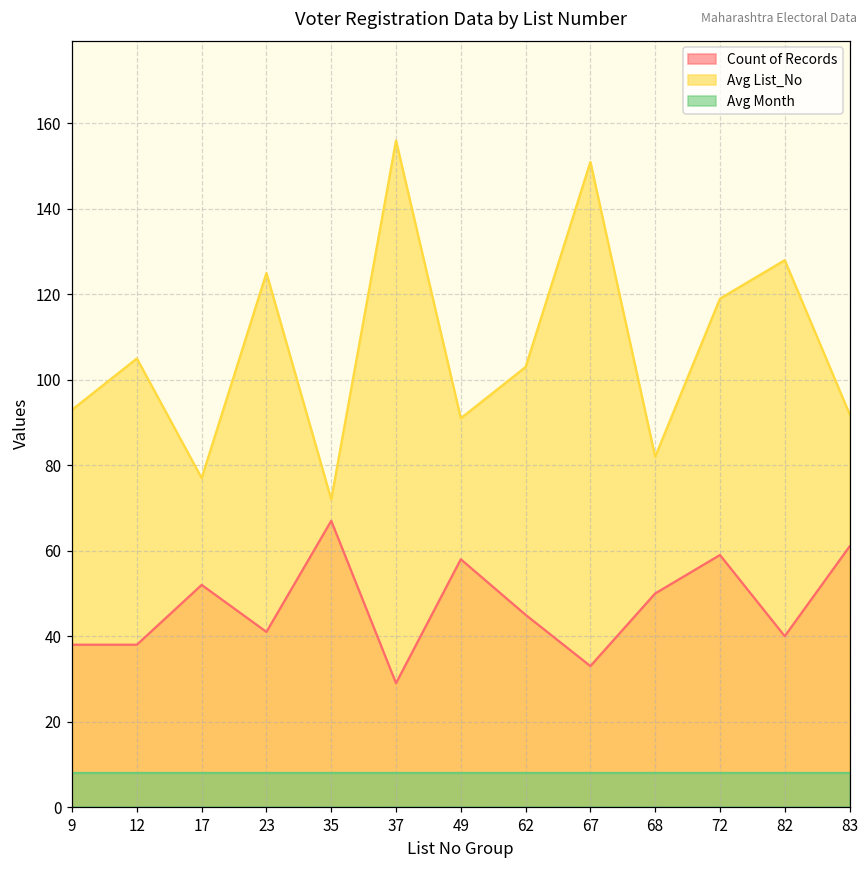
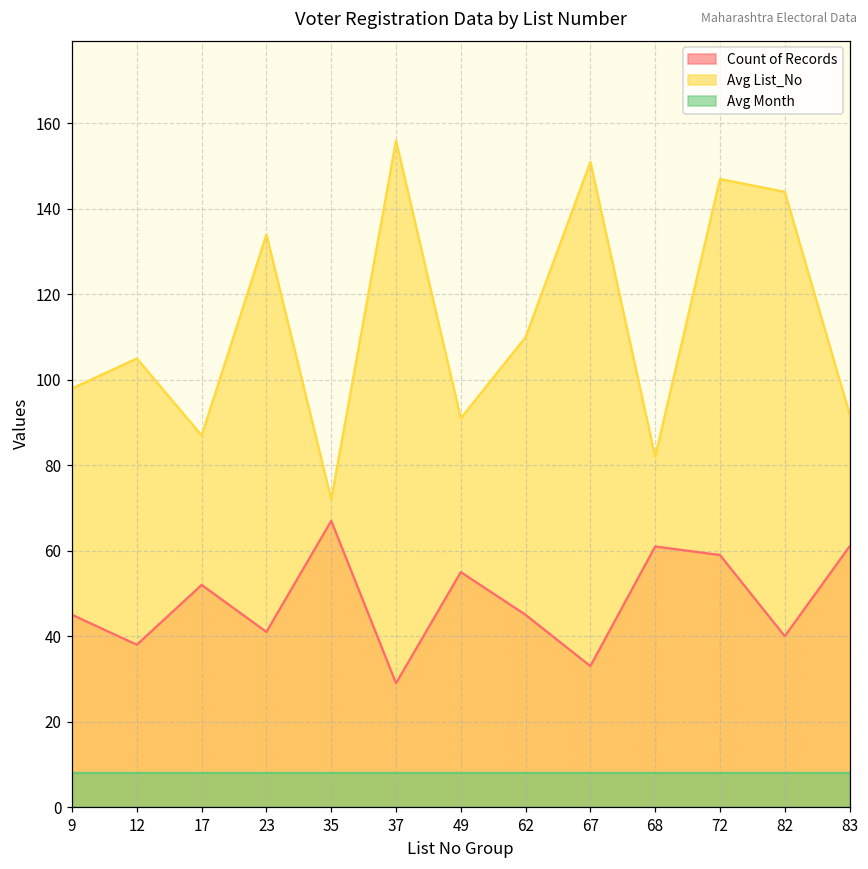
Count of Records, 9: 38 -> 45
Avg List_No, 9: 93 -> 98
Avg List_No, 17: 77 -> 87
Avg List_No, 23: 125 -> 134
Count of Records, 49: 58 -> 55
Avg List_No, 62: 103 -> 110
Count of Records, 68: 50 -> 61
Avg List_No, 72: 119 -> 147
Avg List_No, 82: 128 -> 144
